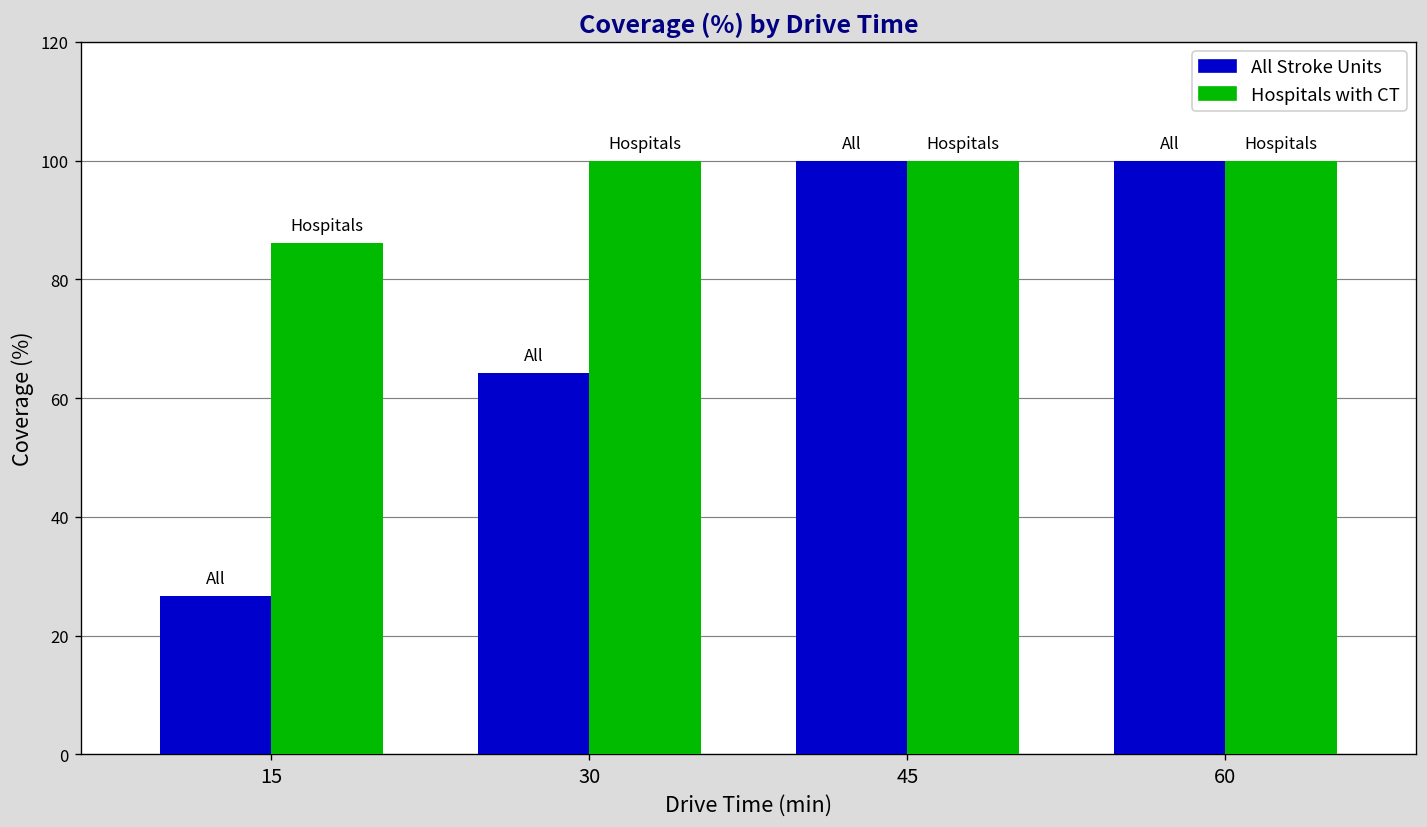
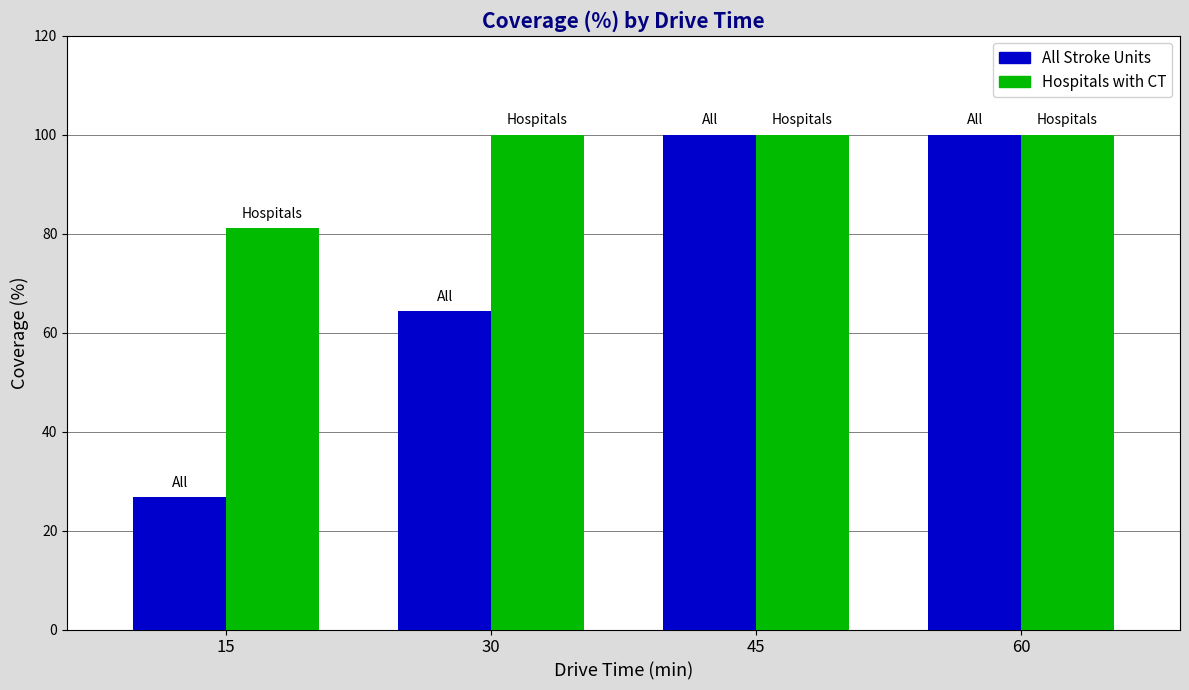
Hospitals with CT, 15: 86 -> 81
